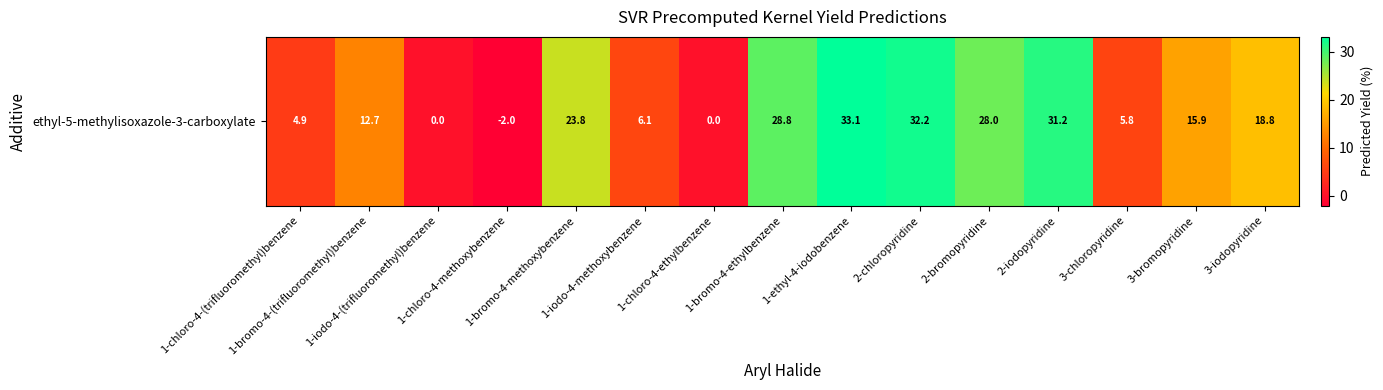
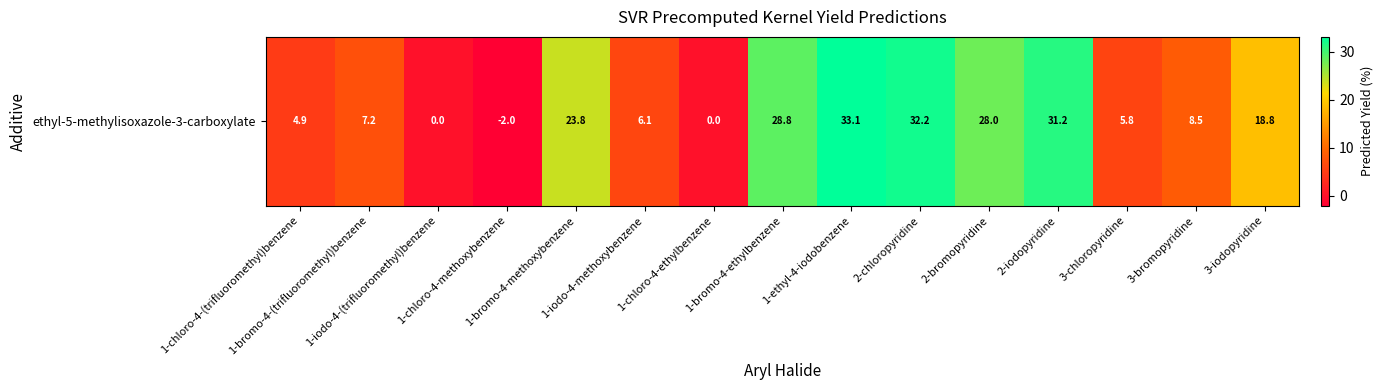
ethyl-5-methylisoxazole-3-carboxylate, 1-bromo-4-(trifluoromethyl)benzene: 12.7 -> 7.2
ethyl-5-methylisoxazole-3-carboxylate, 3-bromopyridine: 15.9 -> 8.5
